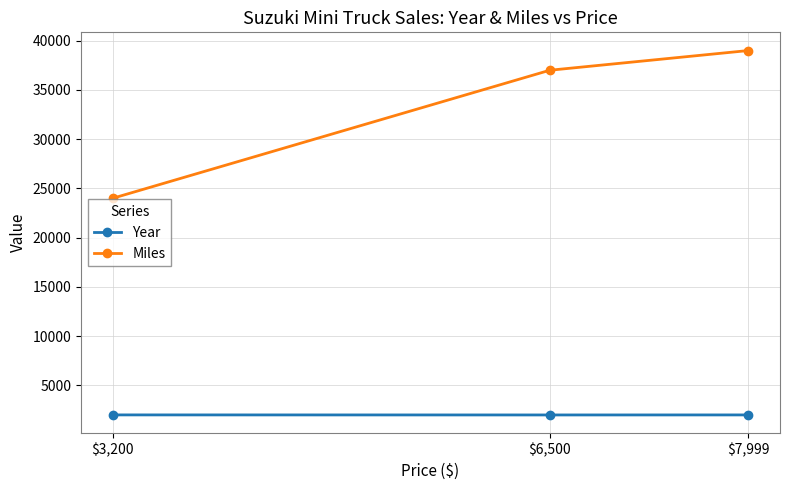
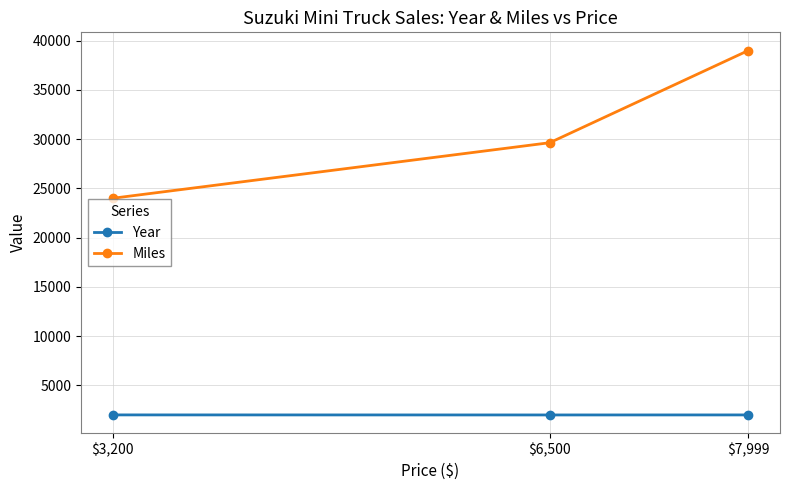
Miles, $6,500: 37000 -> 30000
